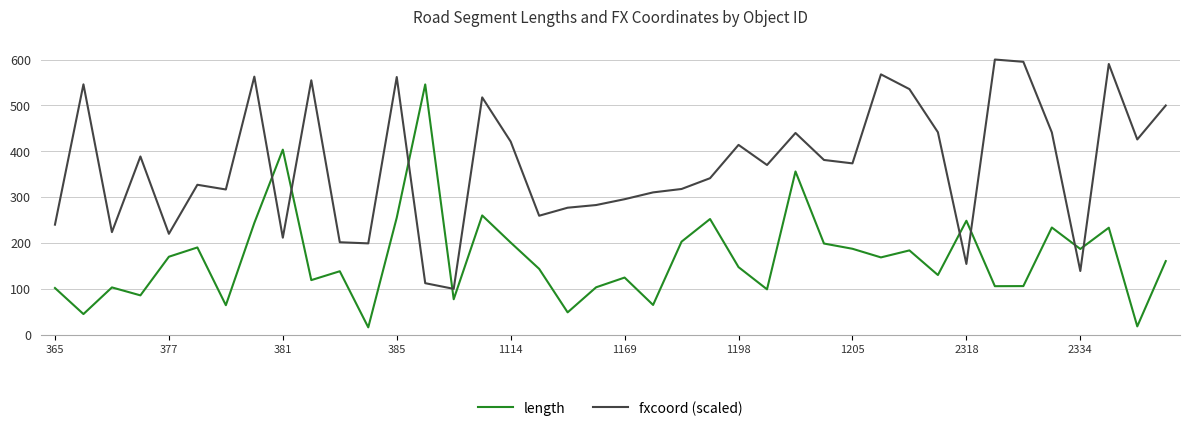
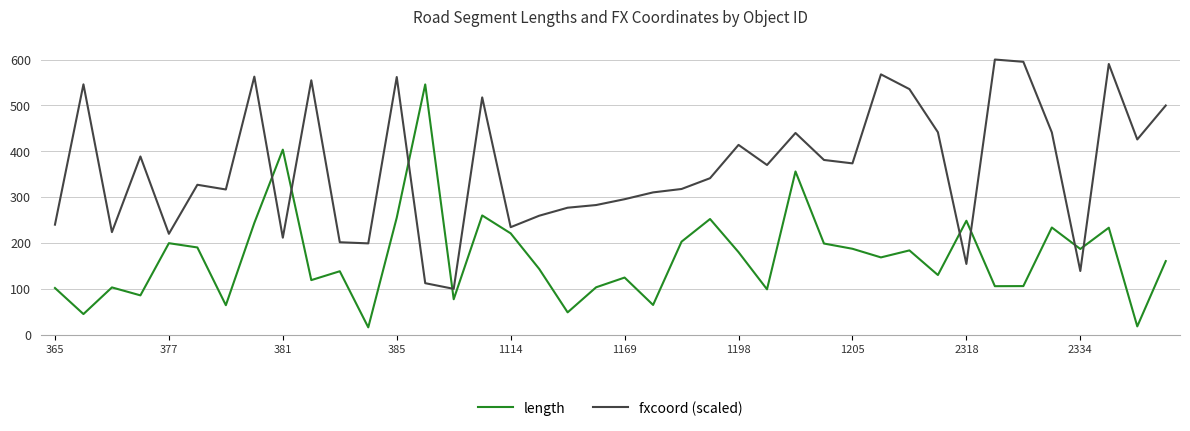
length, 377: 170 -> 200
length, 1114: 200 -> 220
fxcoord (scaled), 1114: 420 -> 230
length, 1198: 150 -> 180
